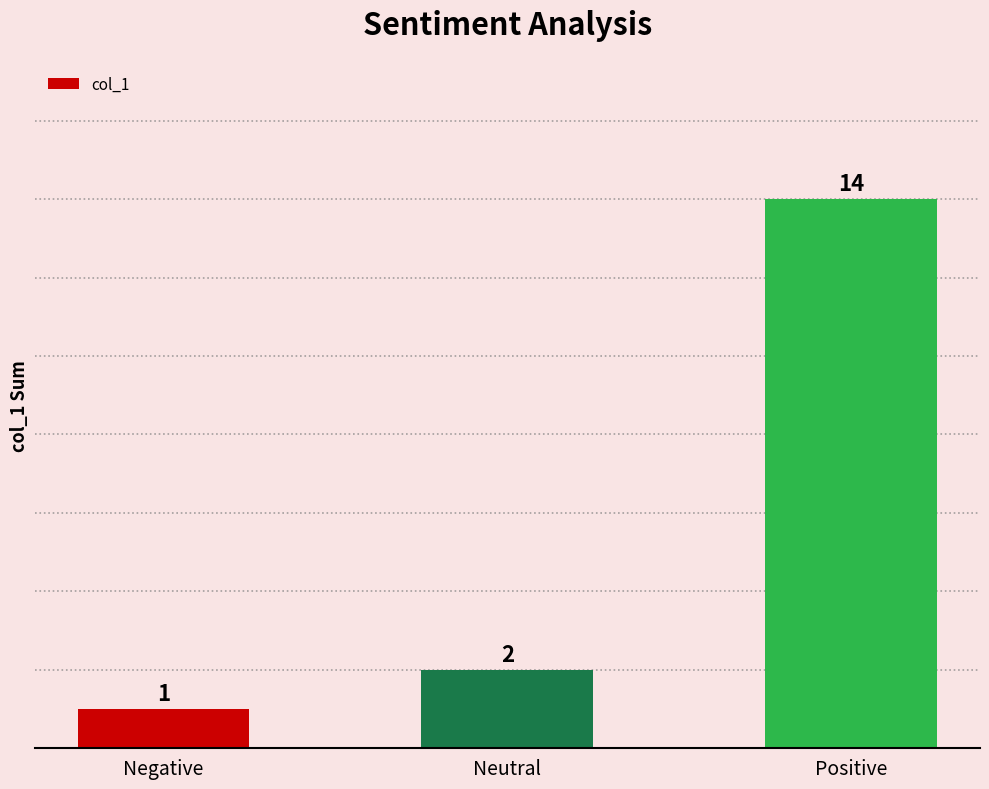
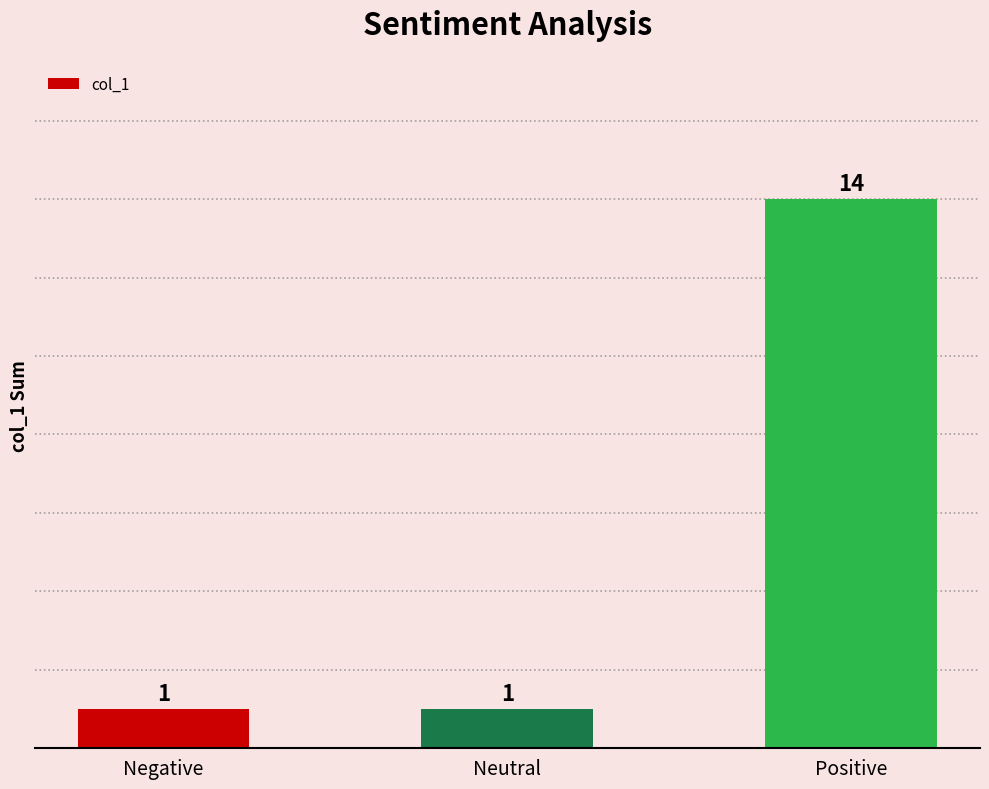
Neutral: 2 -> 1
